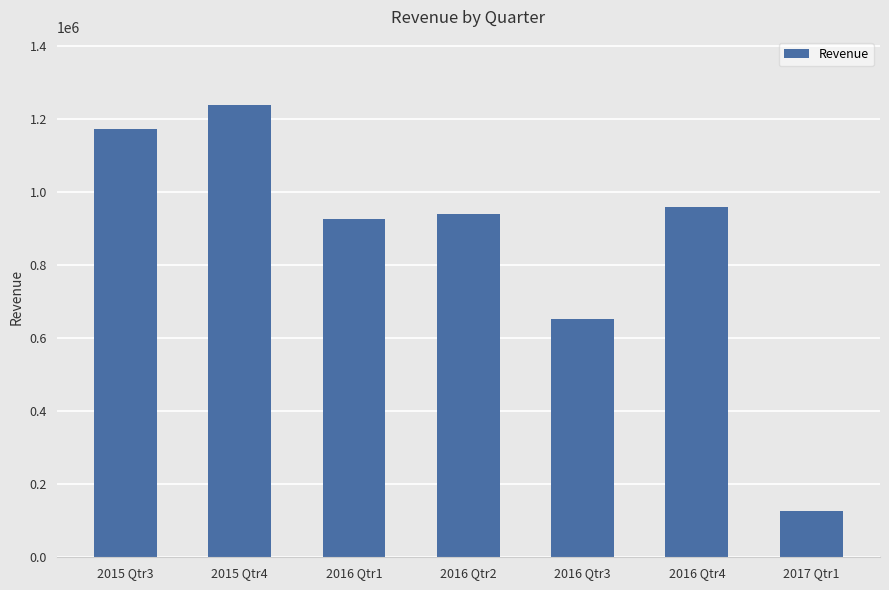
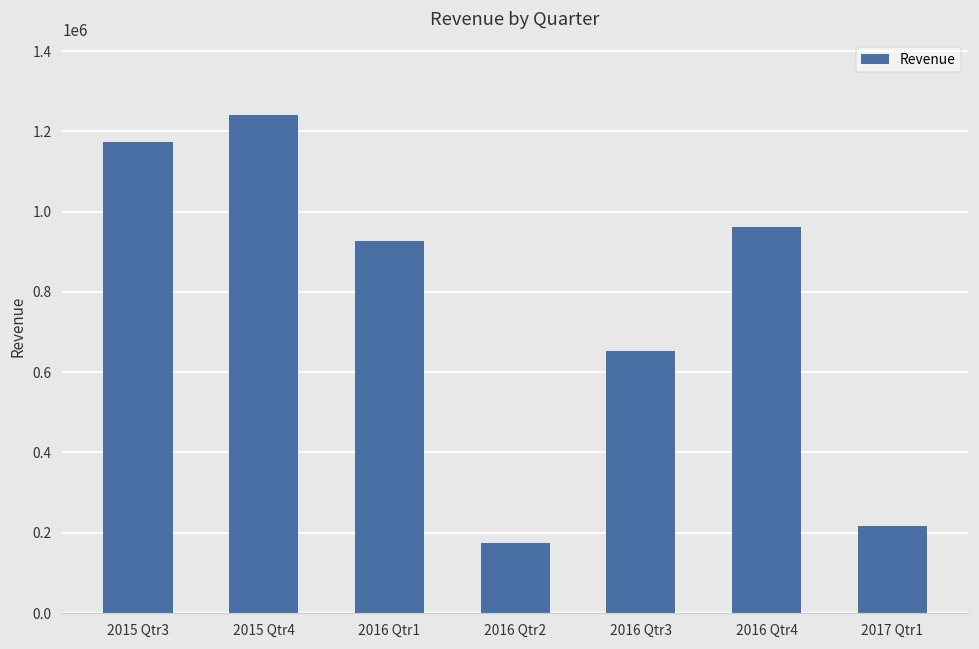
2016 Qtr2: 940000 -> 180000
2017 Qtr1: 130000 -> 220000
